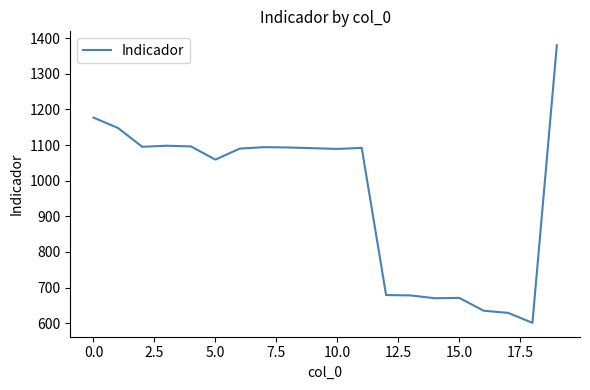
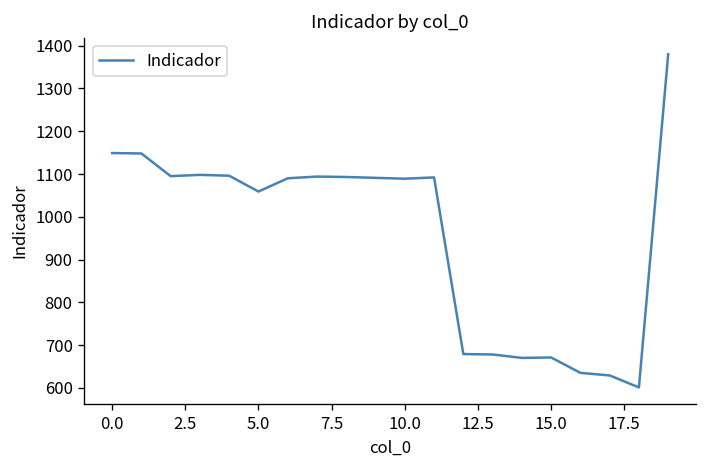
0.0: 1180 -> 1150
